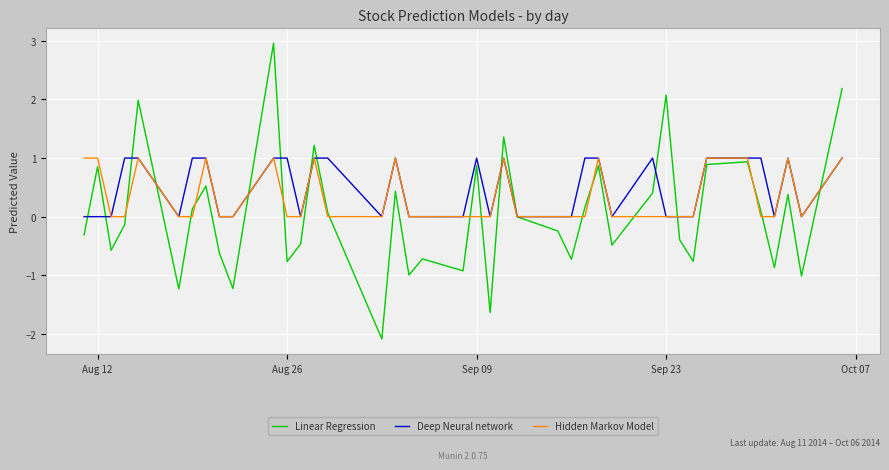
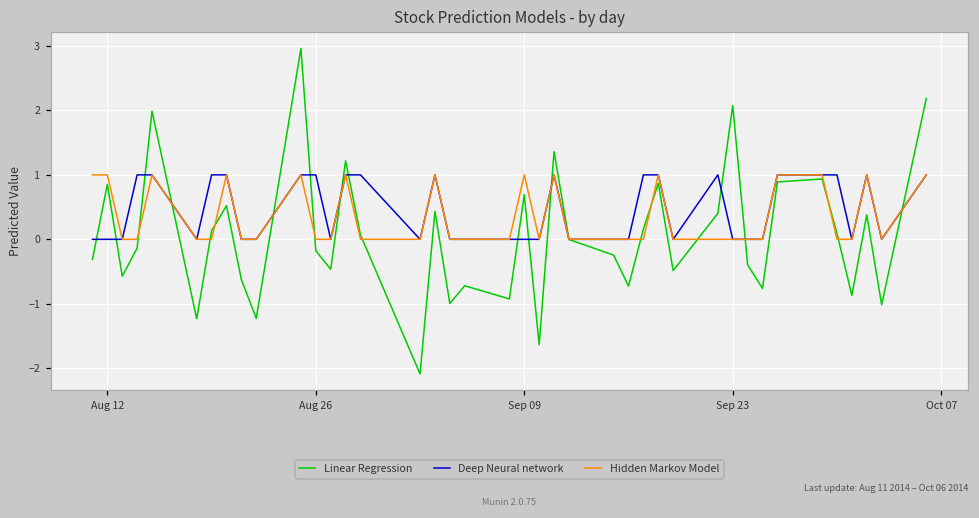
Linear Regression, Aug 26: -0.8 -> -0.2
Linear Regression, Sep 09: 0.9 -> 0.7
Deep Neural network, Sep 09: 1 -> 0
Hidden Markov Model, Sep 09: 0 -> 1
